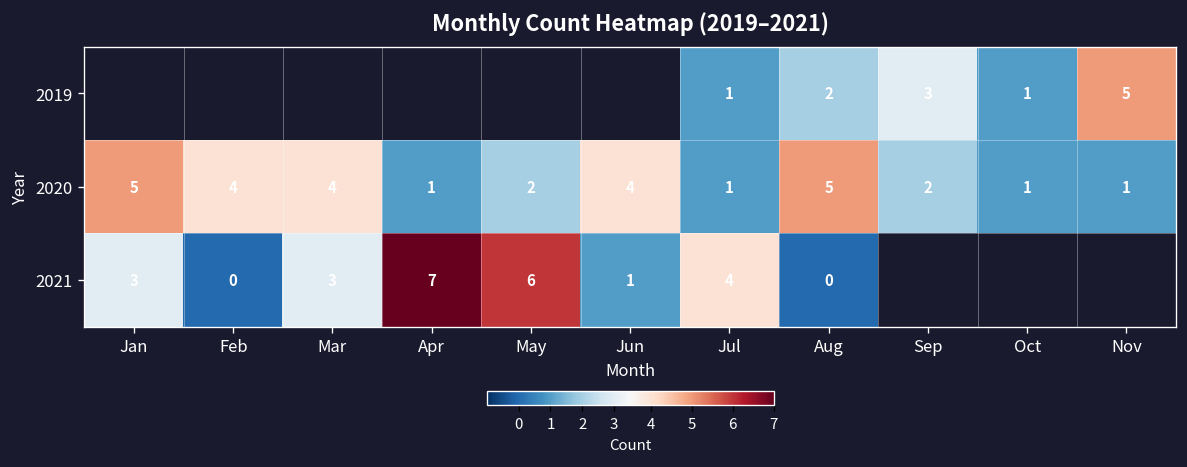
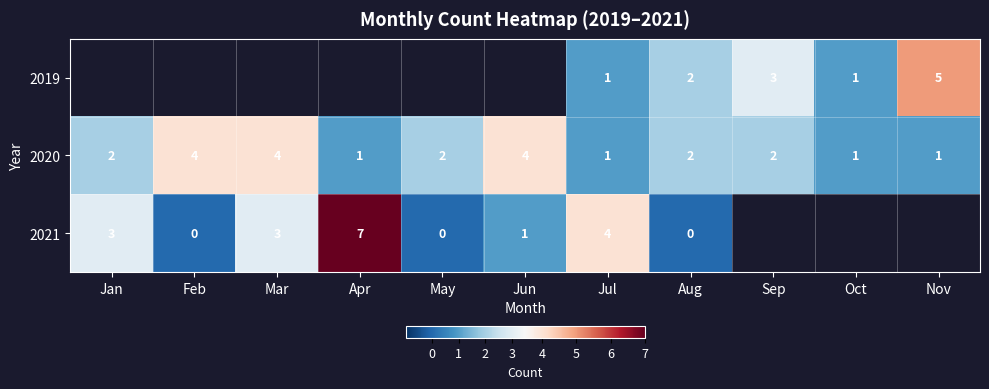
2020, Jan: 5 -> 2
2020, Aug: 5 -> 2
2021, May: 6 -> 0
